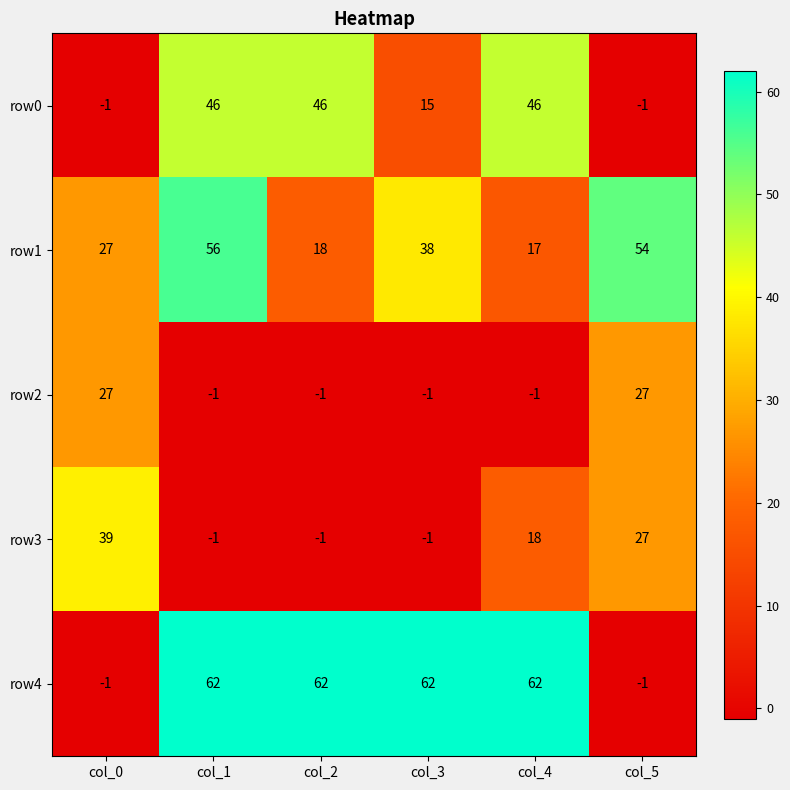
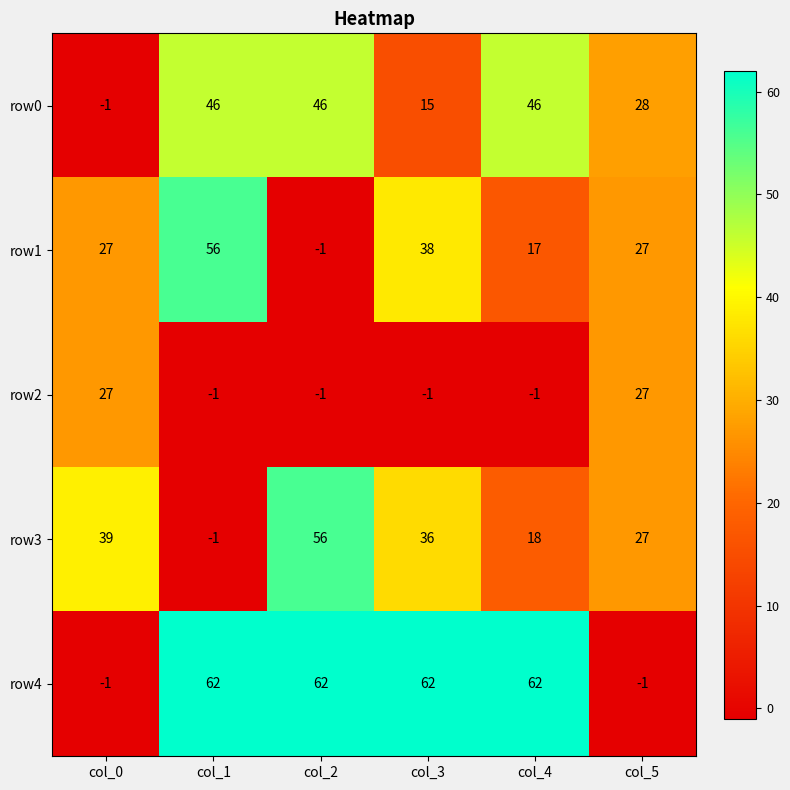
row0, col_5: -1 -> 28
row1, col_2: 18 -> -1
row1, col_5: 54 -> 27
row3, col_2: -1 -> 56
row3, col_3: -1 -> 36
